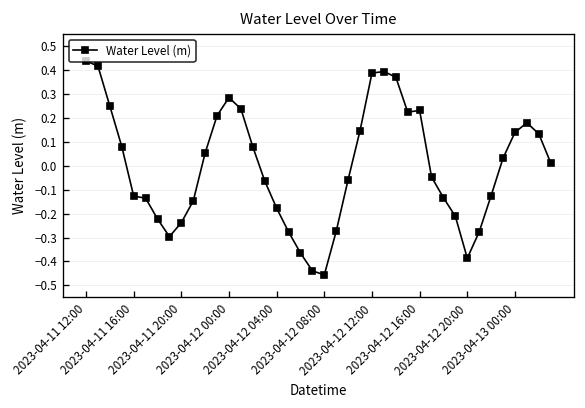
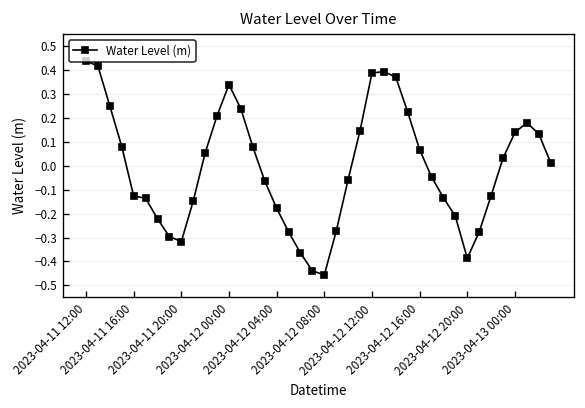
2023-04-11 20:00: -0.24 -> -0.32
2023-04-12 00:00: 0.28 -> 0.34
2023-04-12 16:00: 0.23 -> 0.07
